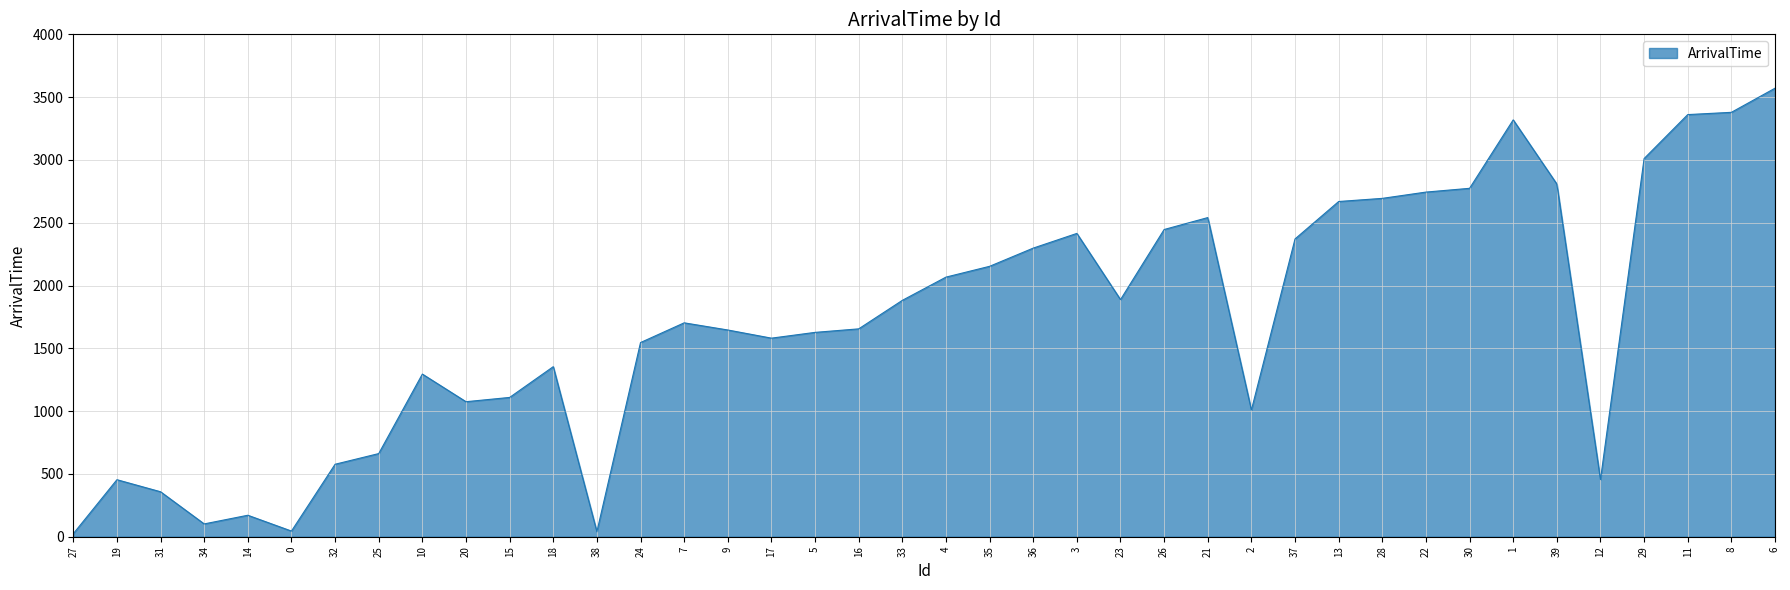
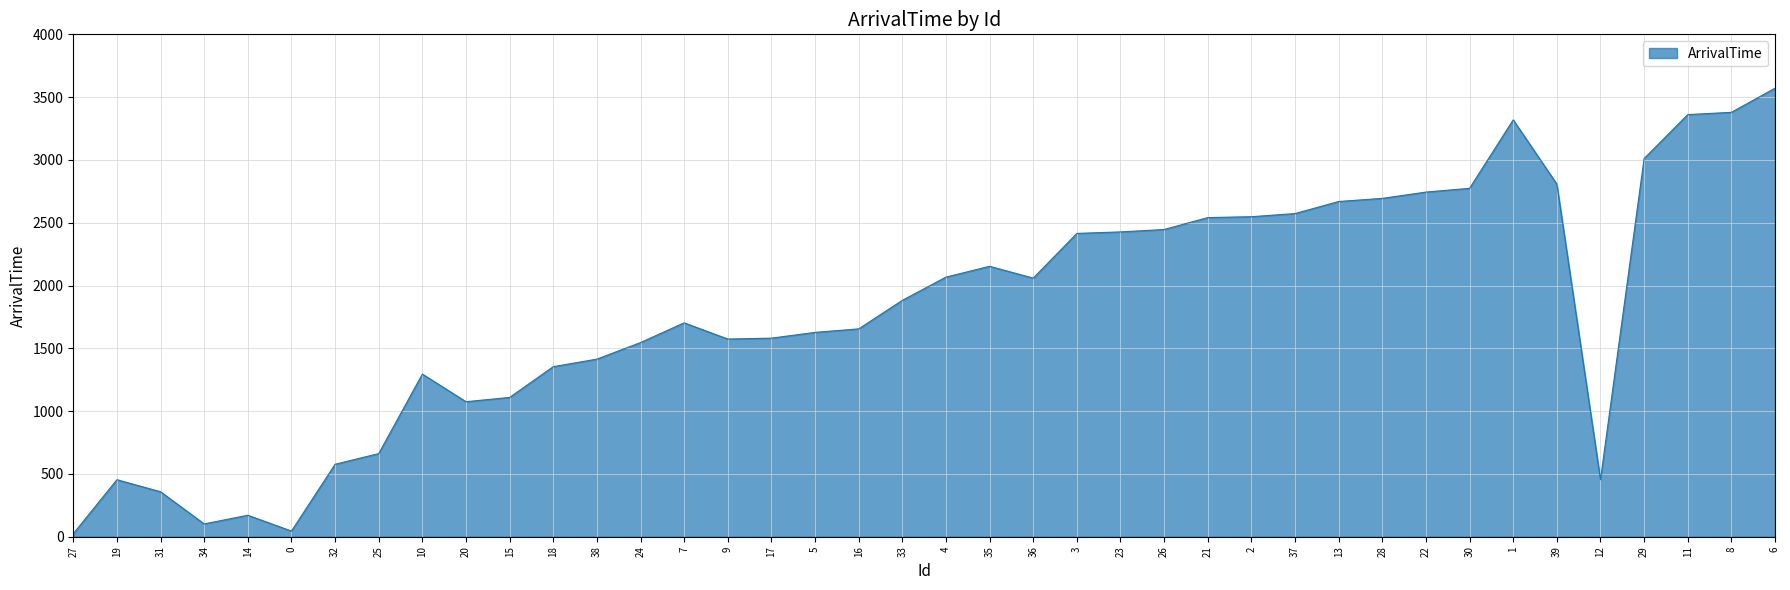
38: 40 -> 1410
9: 1650 -> 1570
36: 2300 -> 2060
23: 1890 -> 2430
2: 1010 -> 2550
37: 2370 -> 2570
